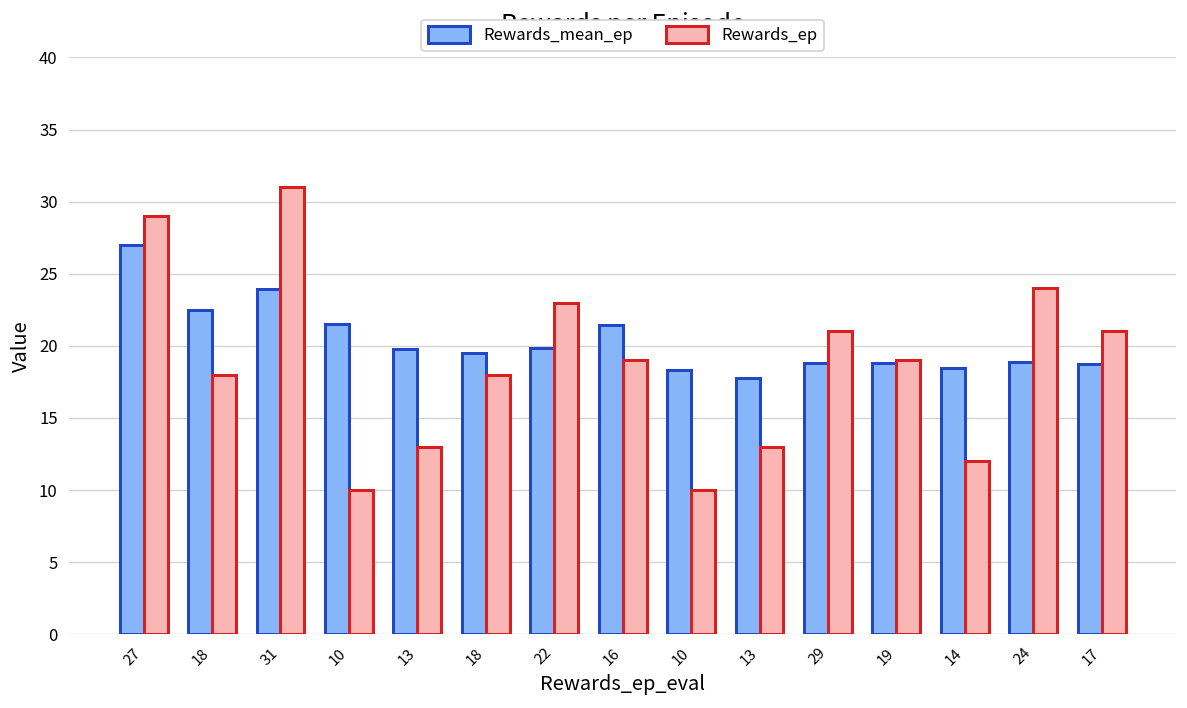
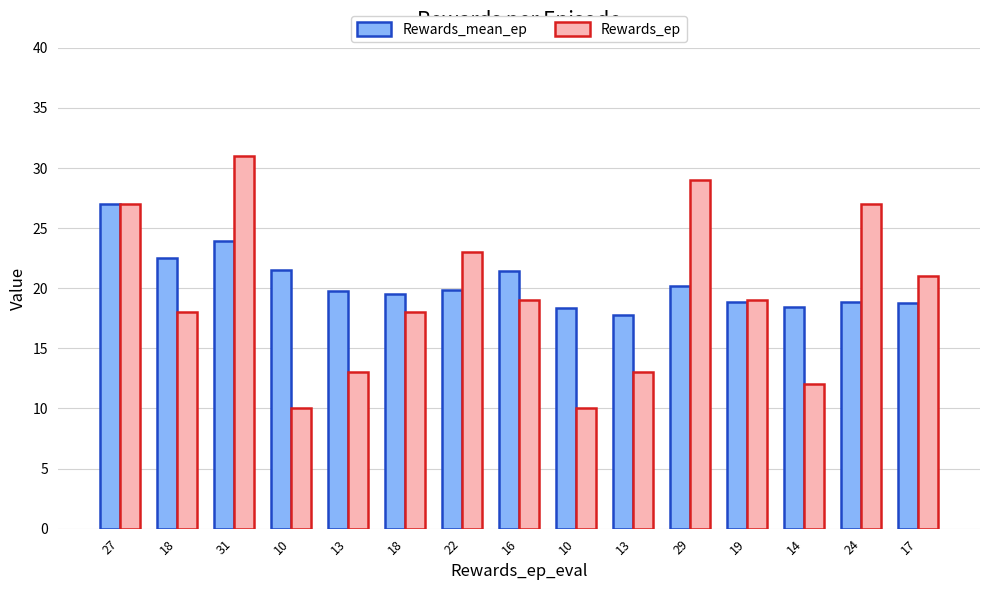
Rewards_ep, 27: 29 -> 27
Rewards_mean_ep, 29: 18.8 -> 20.2
Rewards_ep, 29: 21 -> 29
Rewards_ep, 24: 24 -> 27
